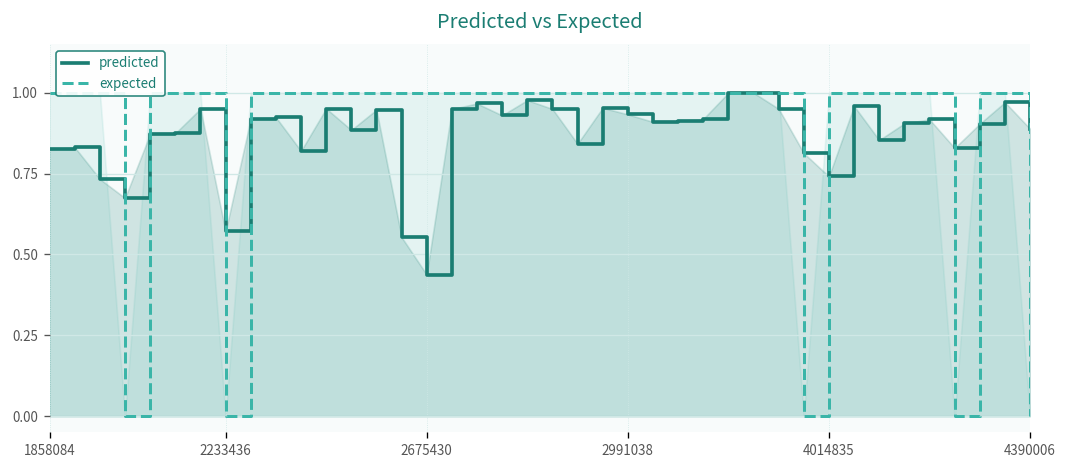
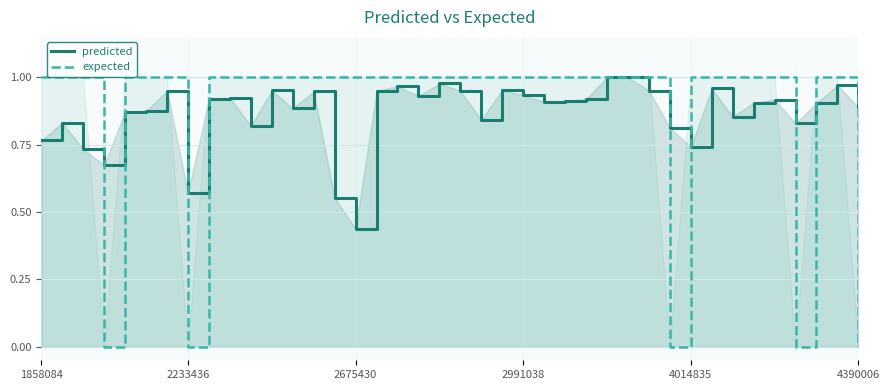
predicted, 1858084: 0.82 -> 0.77
